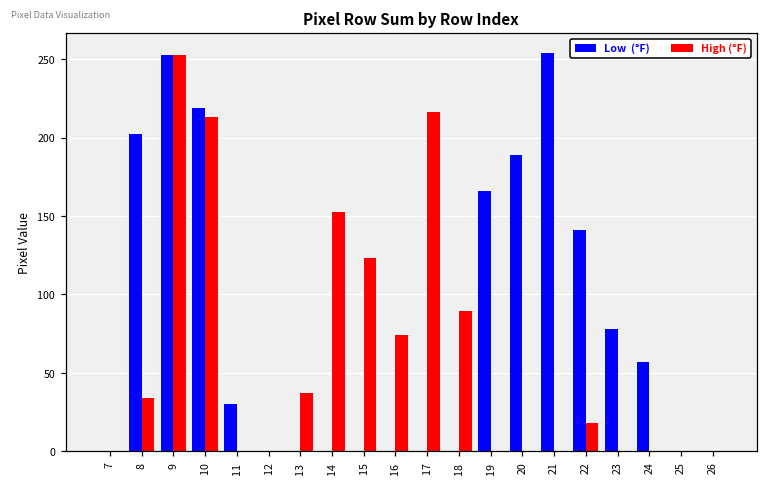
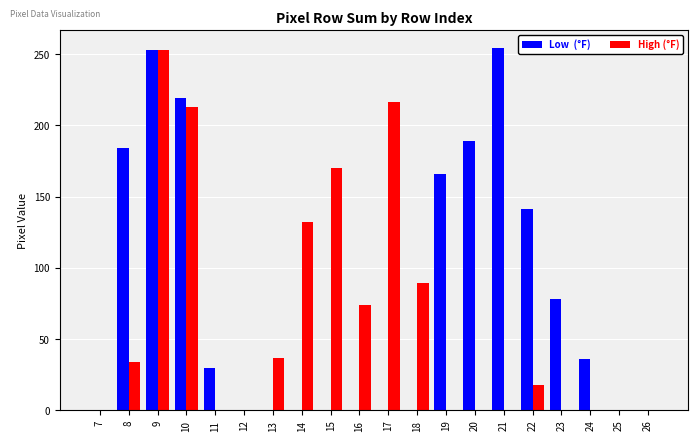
Low (°F), 8: 202 -> 184
High (°F), 14: 153 -> 132
High (°F), 15: 123 -> 170
Low (°F), 24: 57 -> 36
